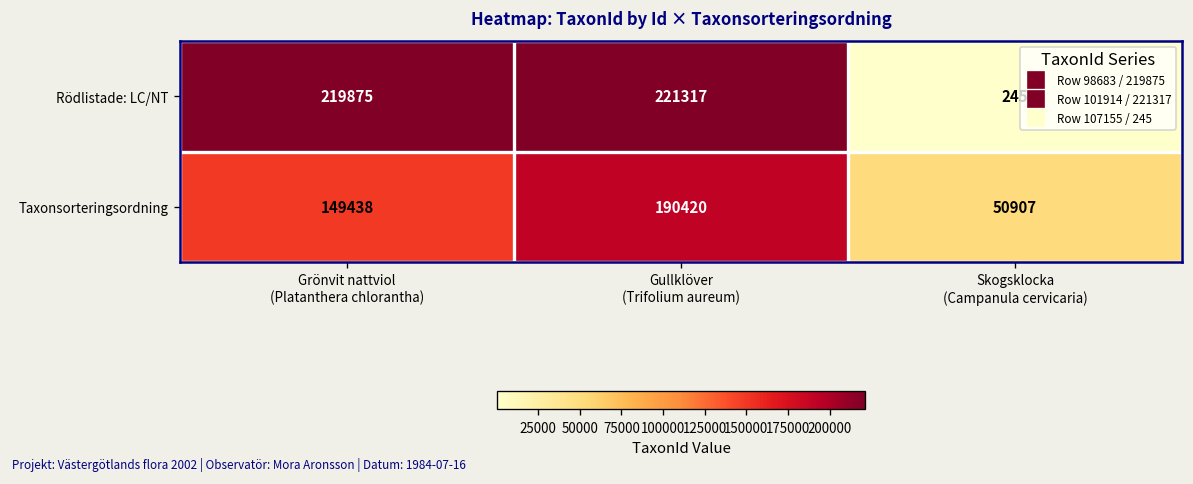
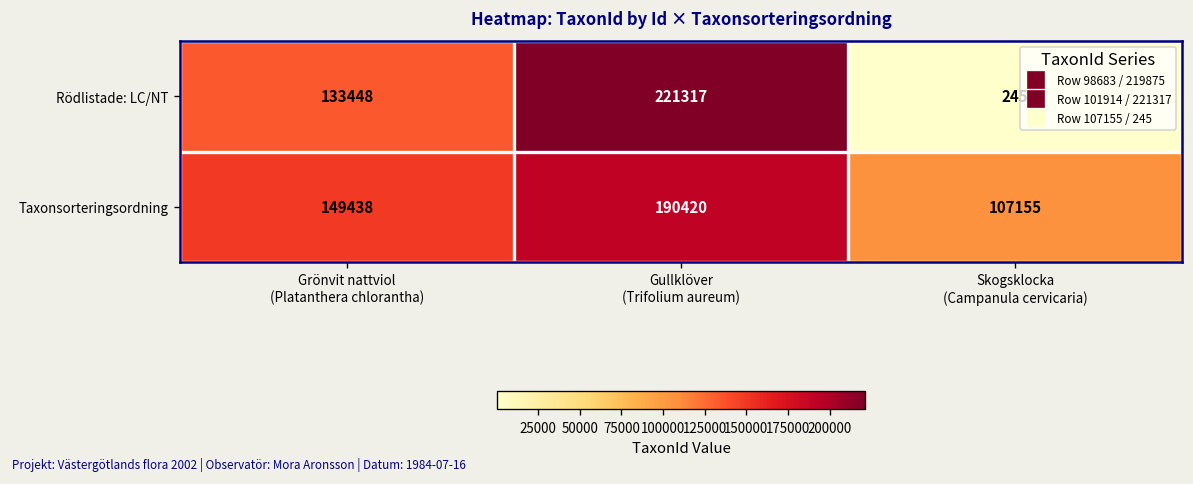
Rödlistade: LC/NT, Grönvit nattviol (Platanthera chlorantha): 219875 -> 133448
Taxonsorteringsordning, Skogsklocka (Campanula cervicaria): 50907 -> 107155
